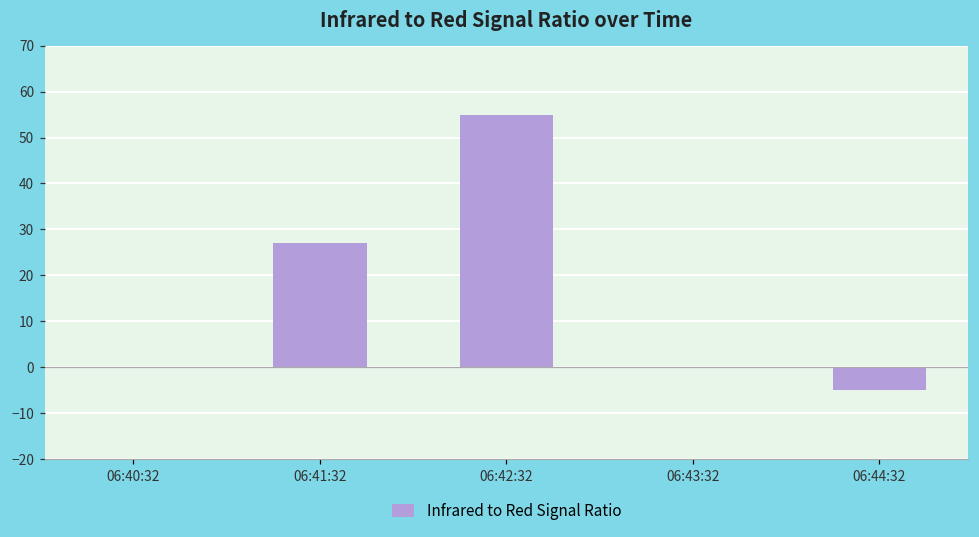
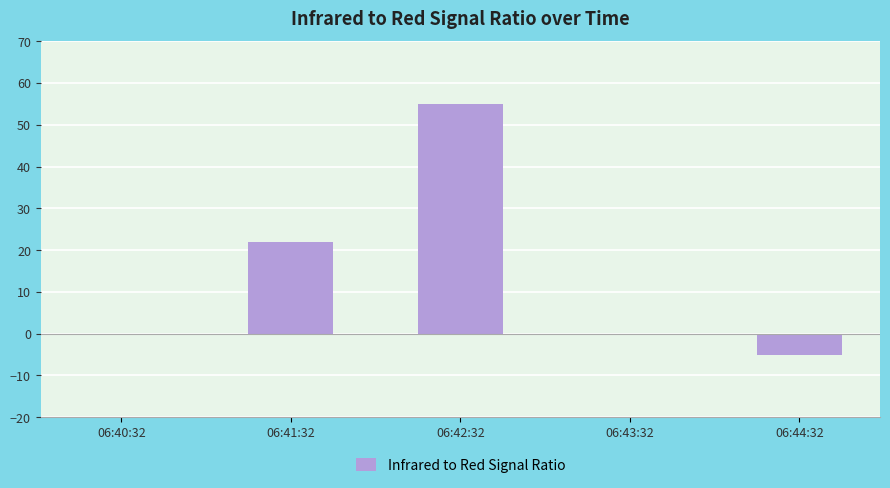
06:41:32: 27 -> 22
